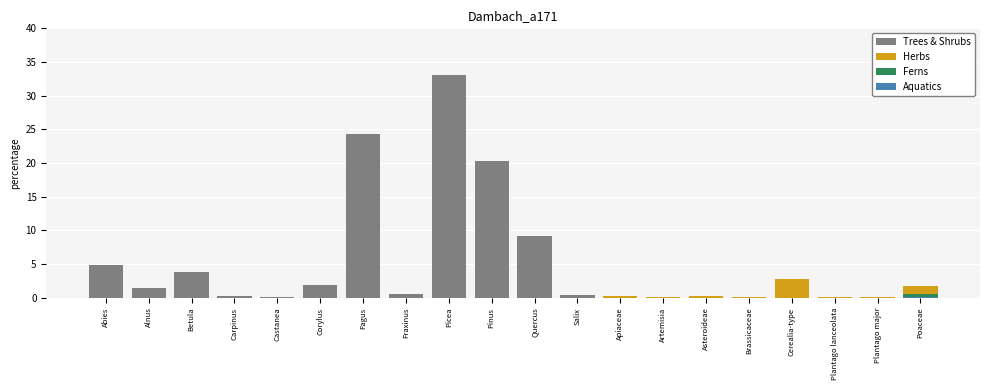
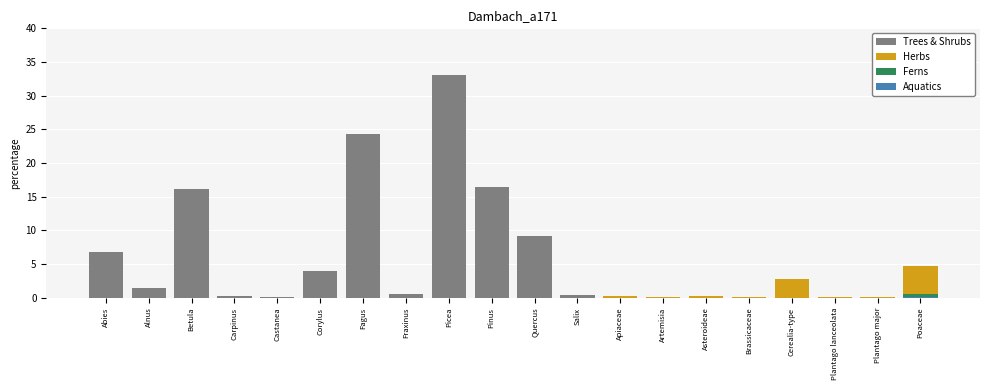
Trees & Shrubs, Abies: 5 -> 7
Trees & Shrubs, Betula: 4 -> 16
Trees & Shrubs, Corylus: 2 -> 4
Trees & Shrubs, Pinus: 20 -> 16
Herbs, Poaceae: 2 -> 5
